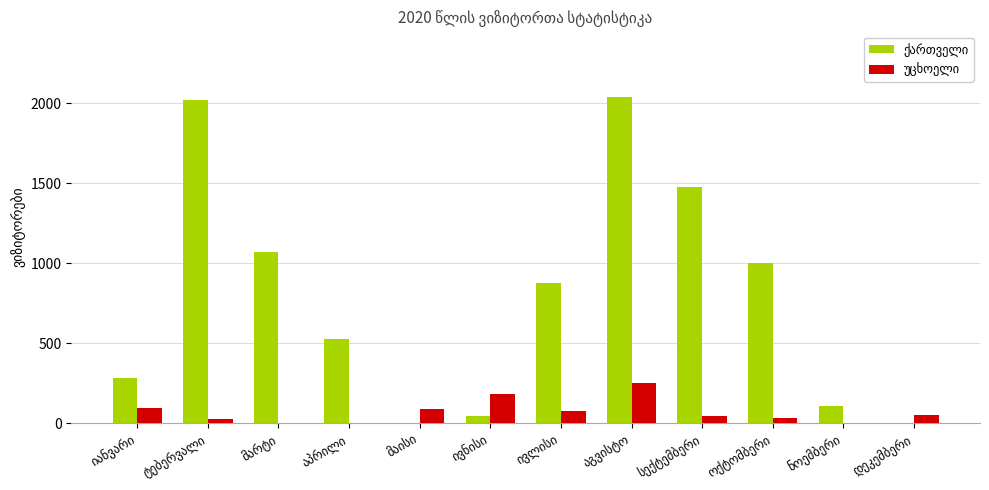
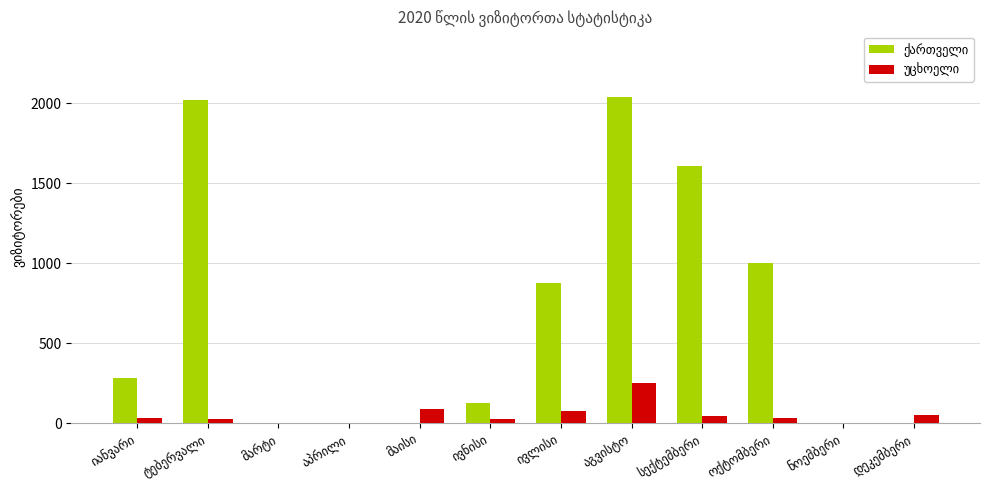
უცხოელი, იანვარი: 90 -> 30
ქართველი, მარტი: 1070 -> 0
ქართველი, აპრილი: 530 -> 0
ქართველი, ივნისი: 50 -> 120
უცხოელი, ივნისი: 180 -> 20
ქართველი, სექტემბერი: 1480 -> 1610
ქართველი, ნოემბერი: 110 -> 0
